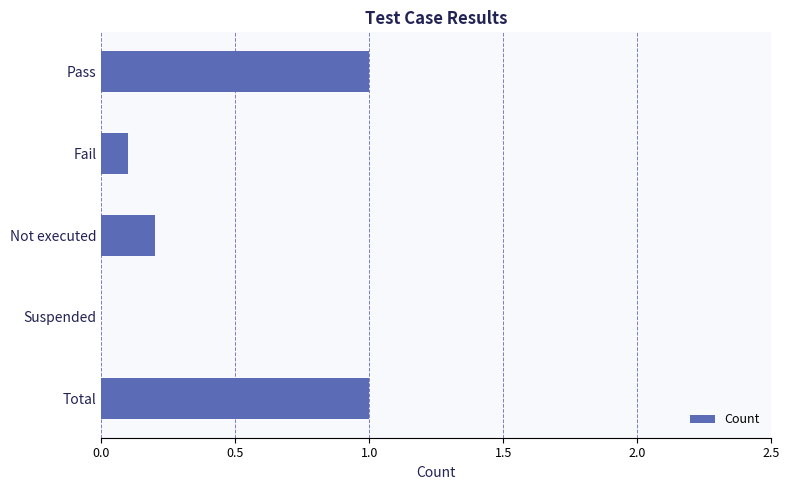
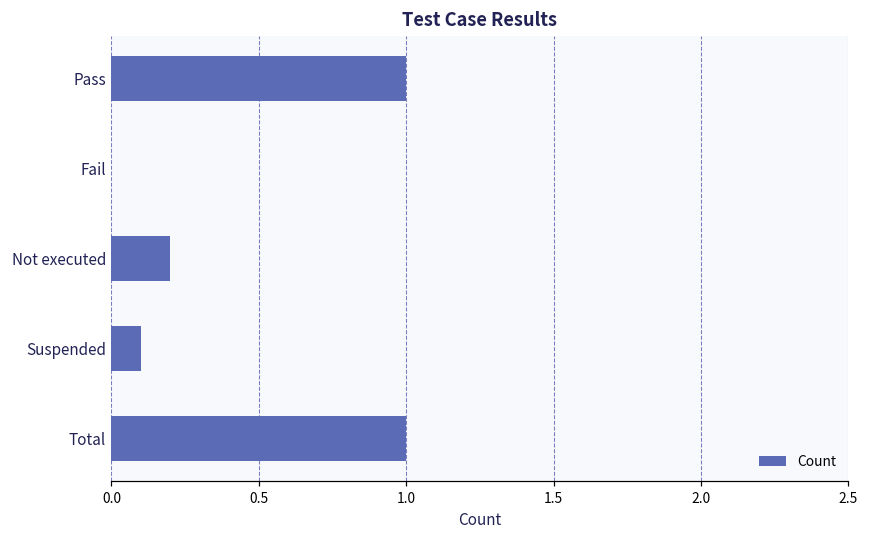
Fail: 0.1 -> 0.0
Suspended: 0.0 -> 0.1
